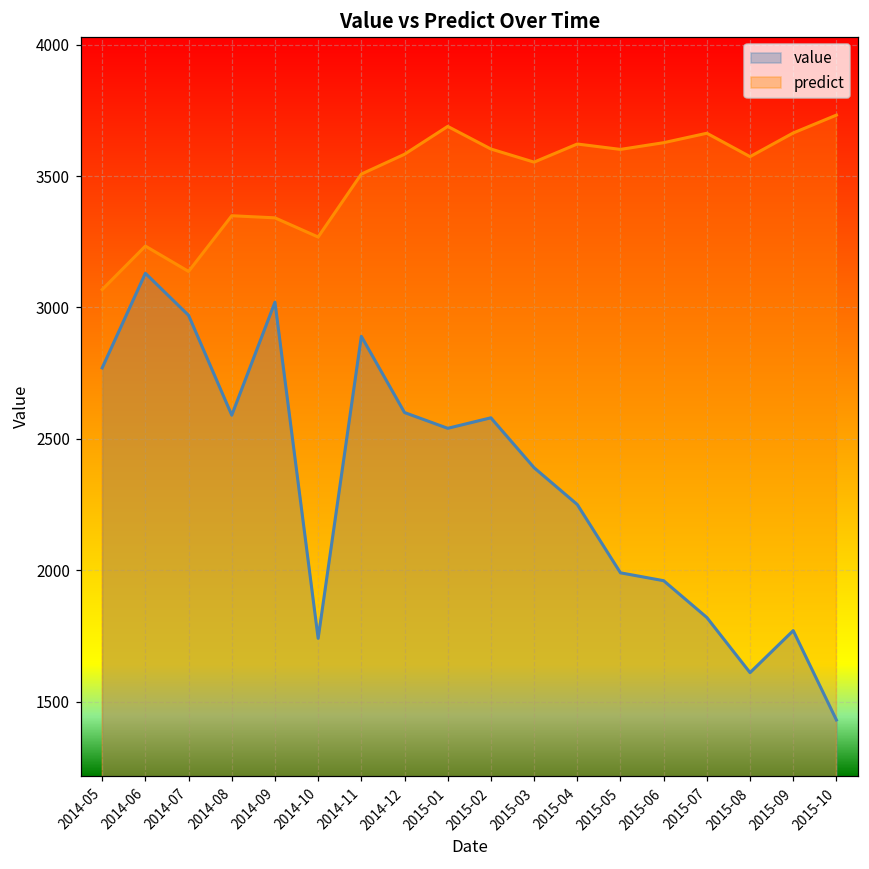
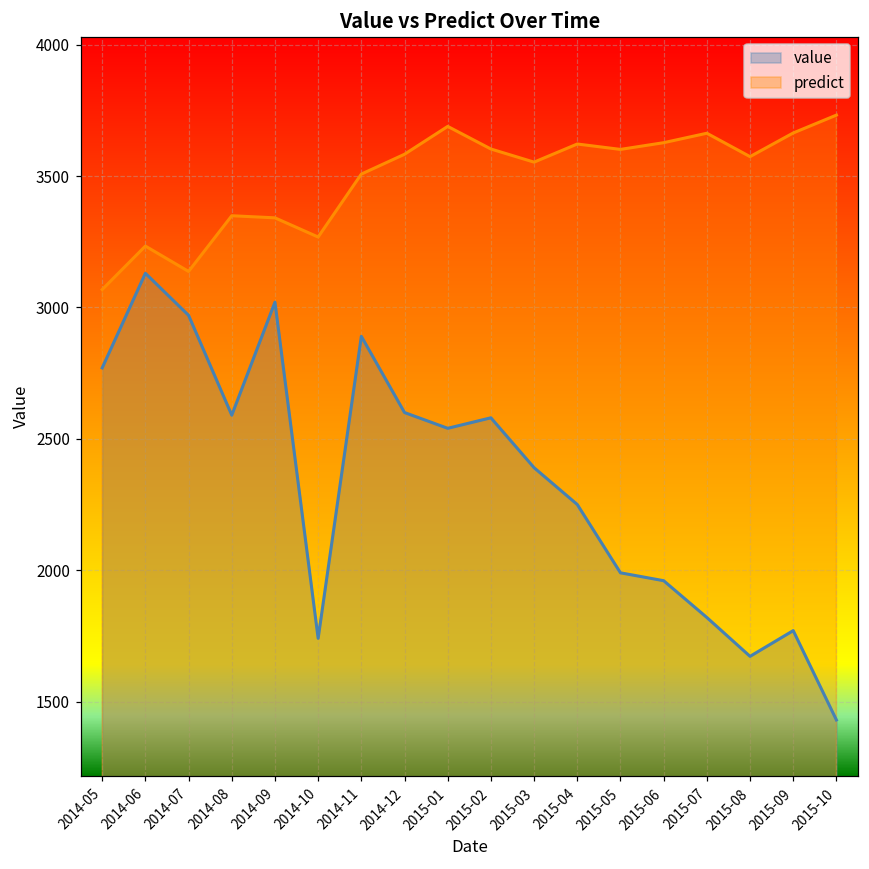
value, 2015-08: 1610 -> 1670
